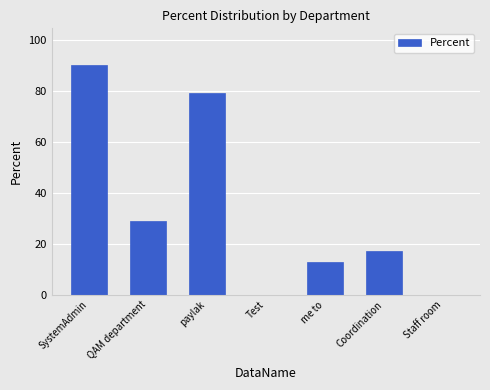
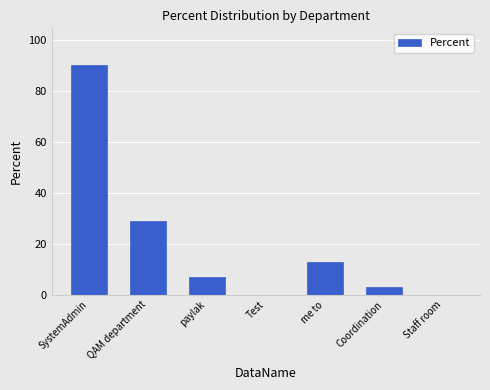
paylak: 79 -> 7
Coordination: 17 -> 3
